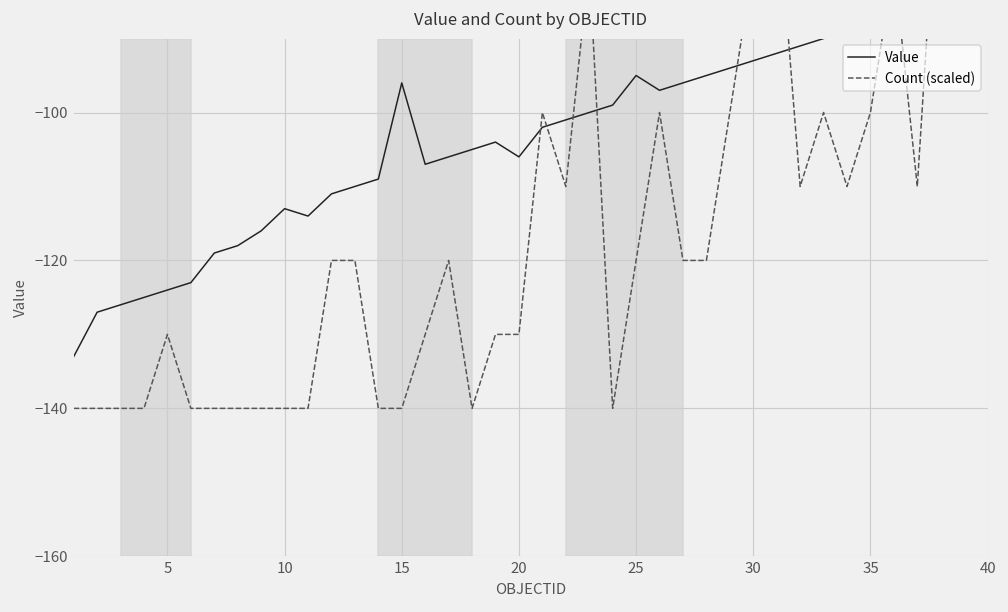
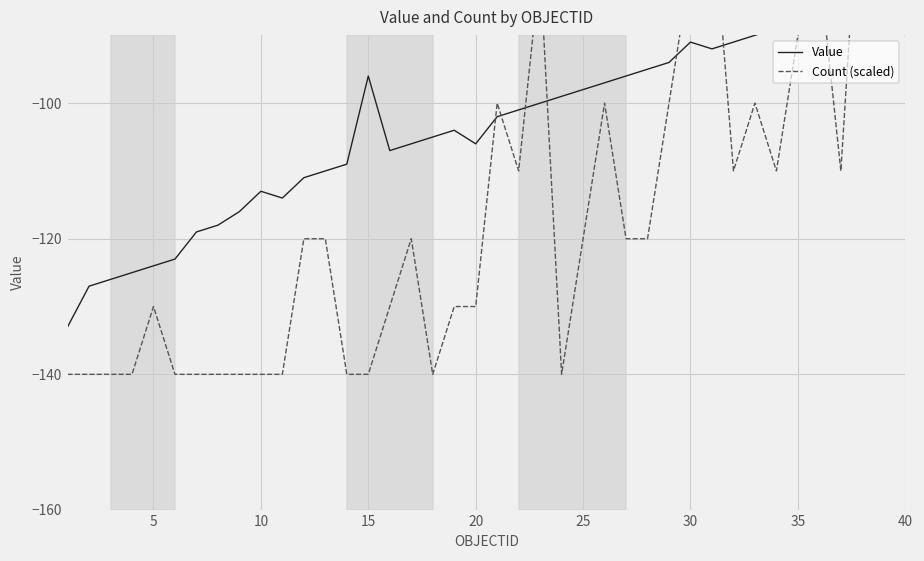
Value, 25: -95 -> -98
Value, 30: -93 -> -91
Count (scaled), 35: -100 -> -90
